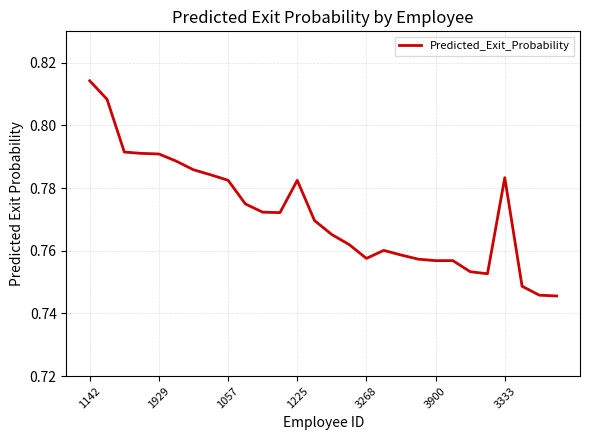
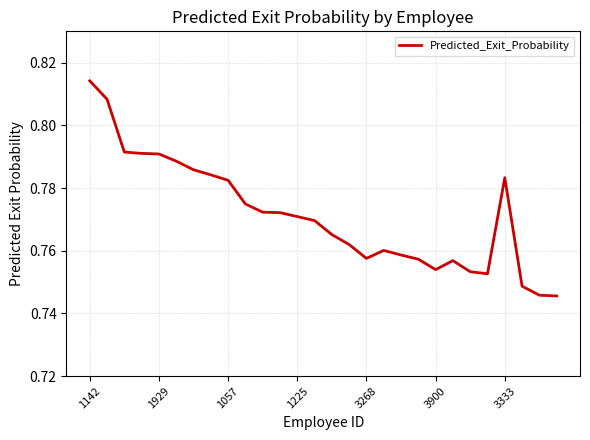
1225: 0.782 -> 0.771
3900: 0.757 -> 0.754
